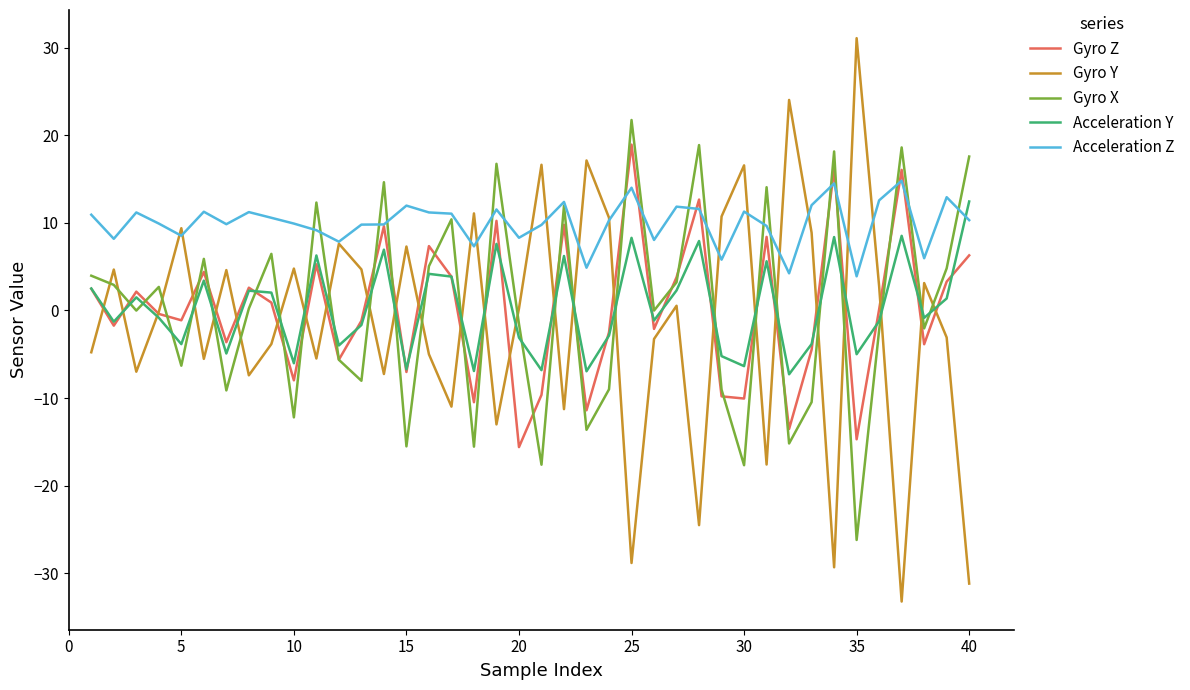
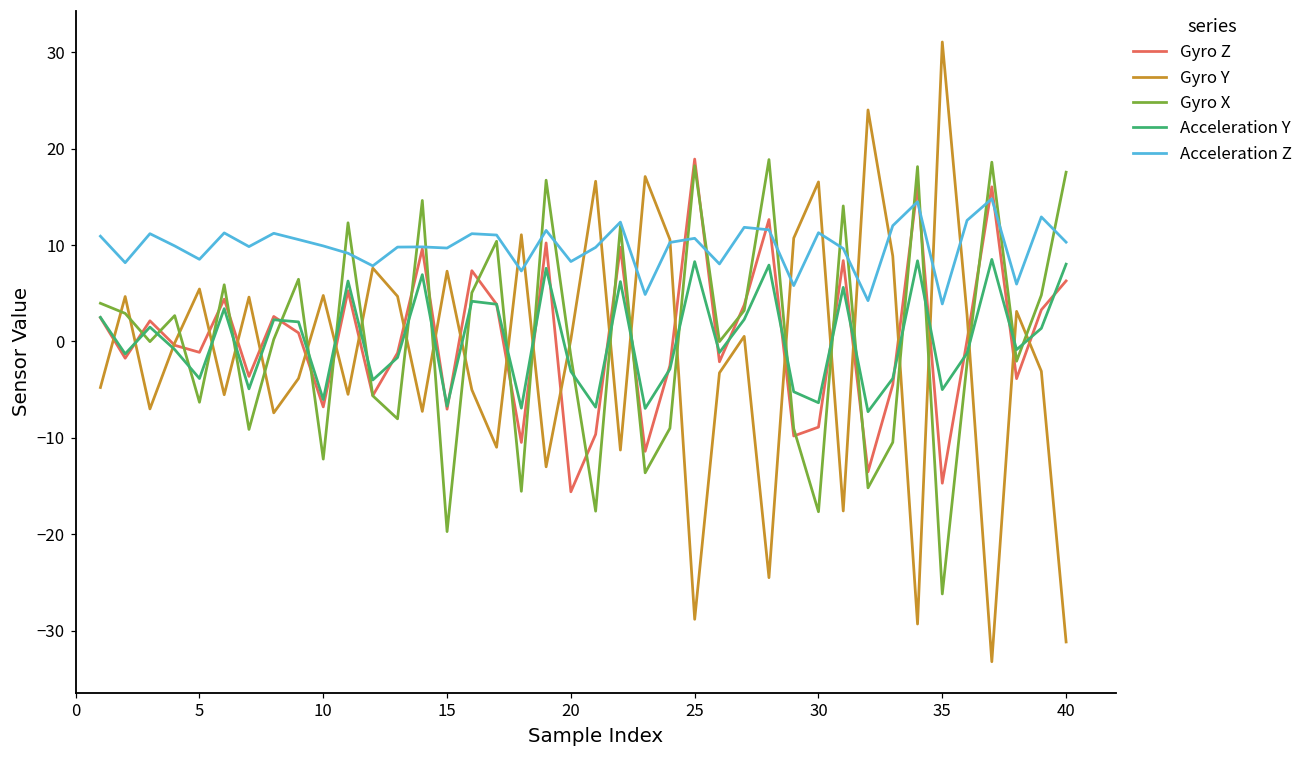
Gyro Y, 5: 9 -> 5
Gyro Z, 10: -8 -> -7
Gyro X, 15: -16 -> -20
Acceleration Z, 15: 12 -> 10
Gyro X, 25: 22 -> 18
Acceleration Z, 25: 14 -> 11
Gyro Z, 30: -10 -> -9
Acceleration Y, 40: 12 -> 8
